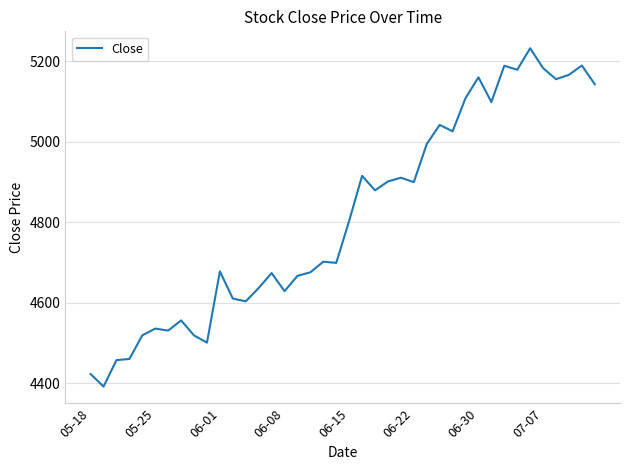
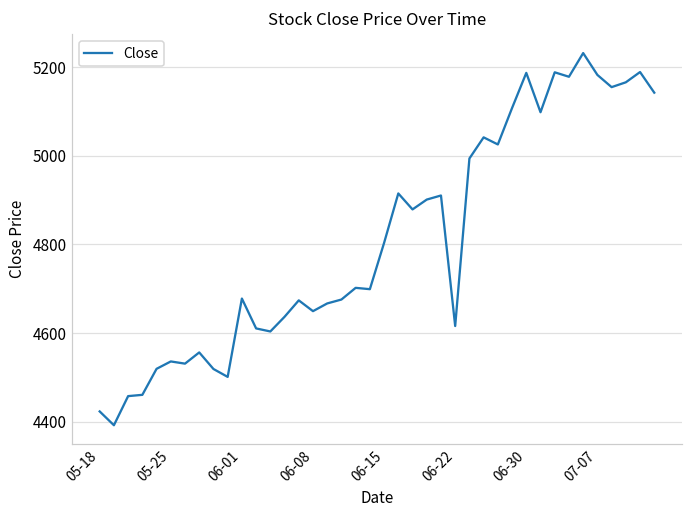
06-08: 4630 -> 4650
06-22: 4900 -> 4620
06-30: 5160 -> 5190
